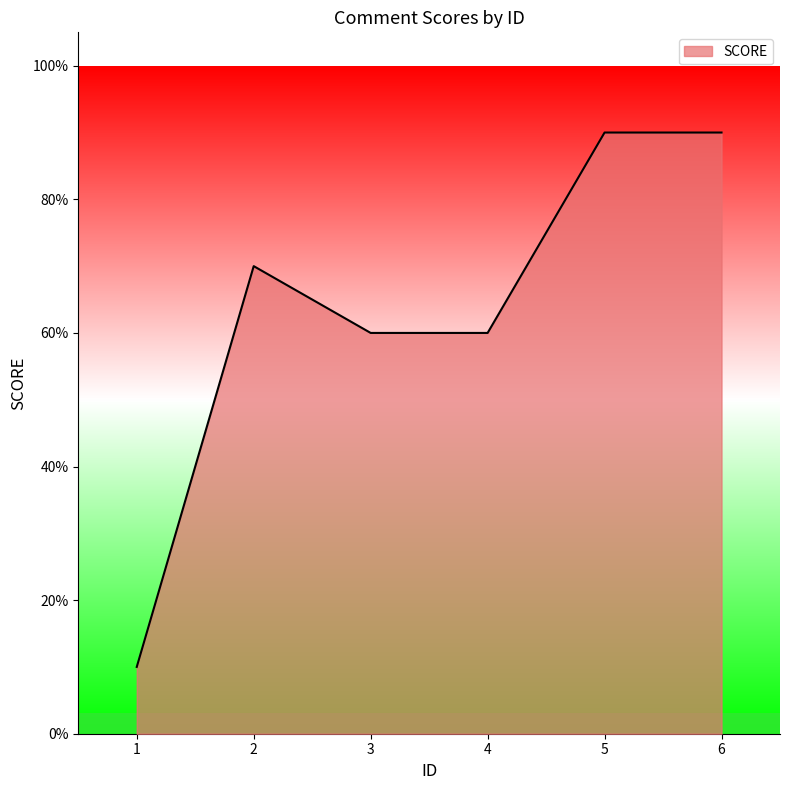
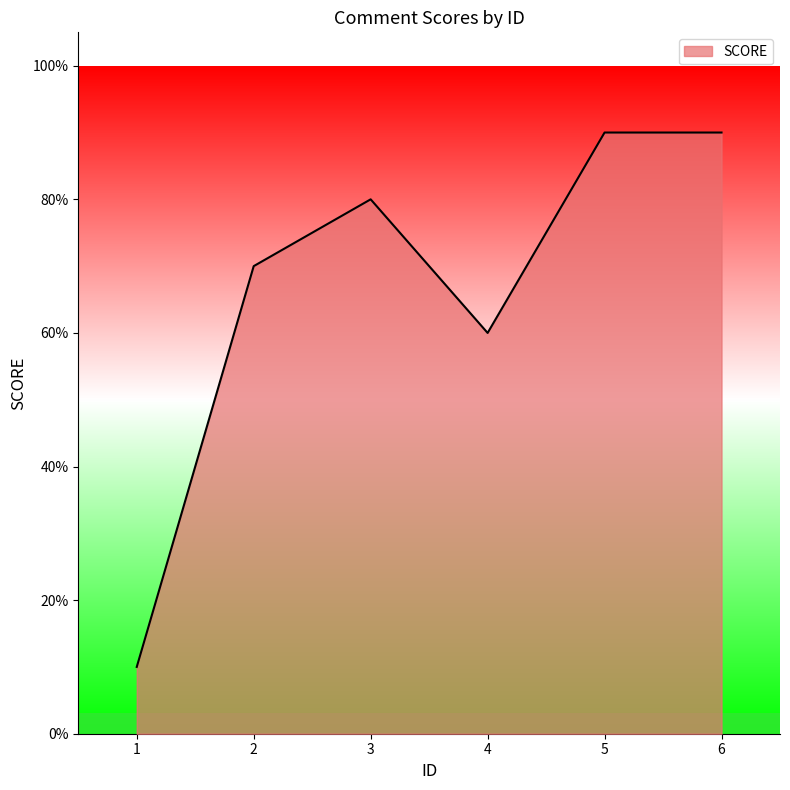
3: 60% -> 80%
